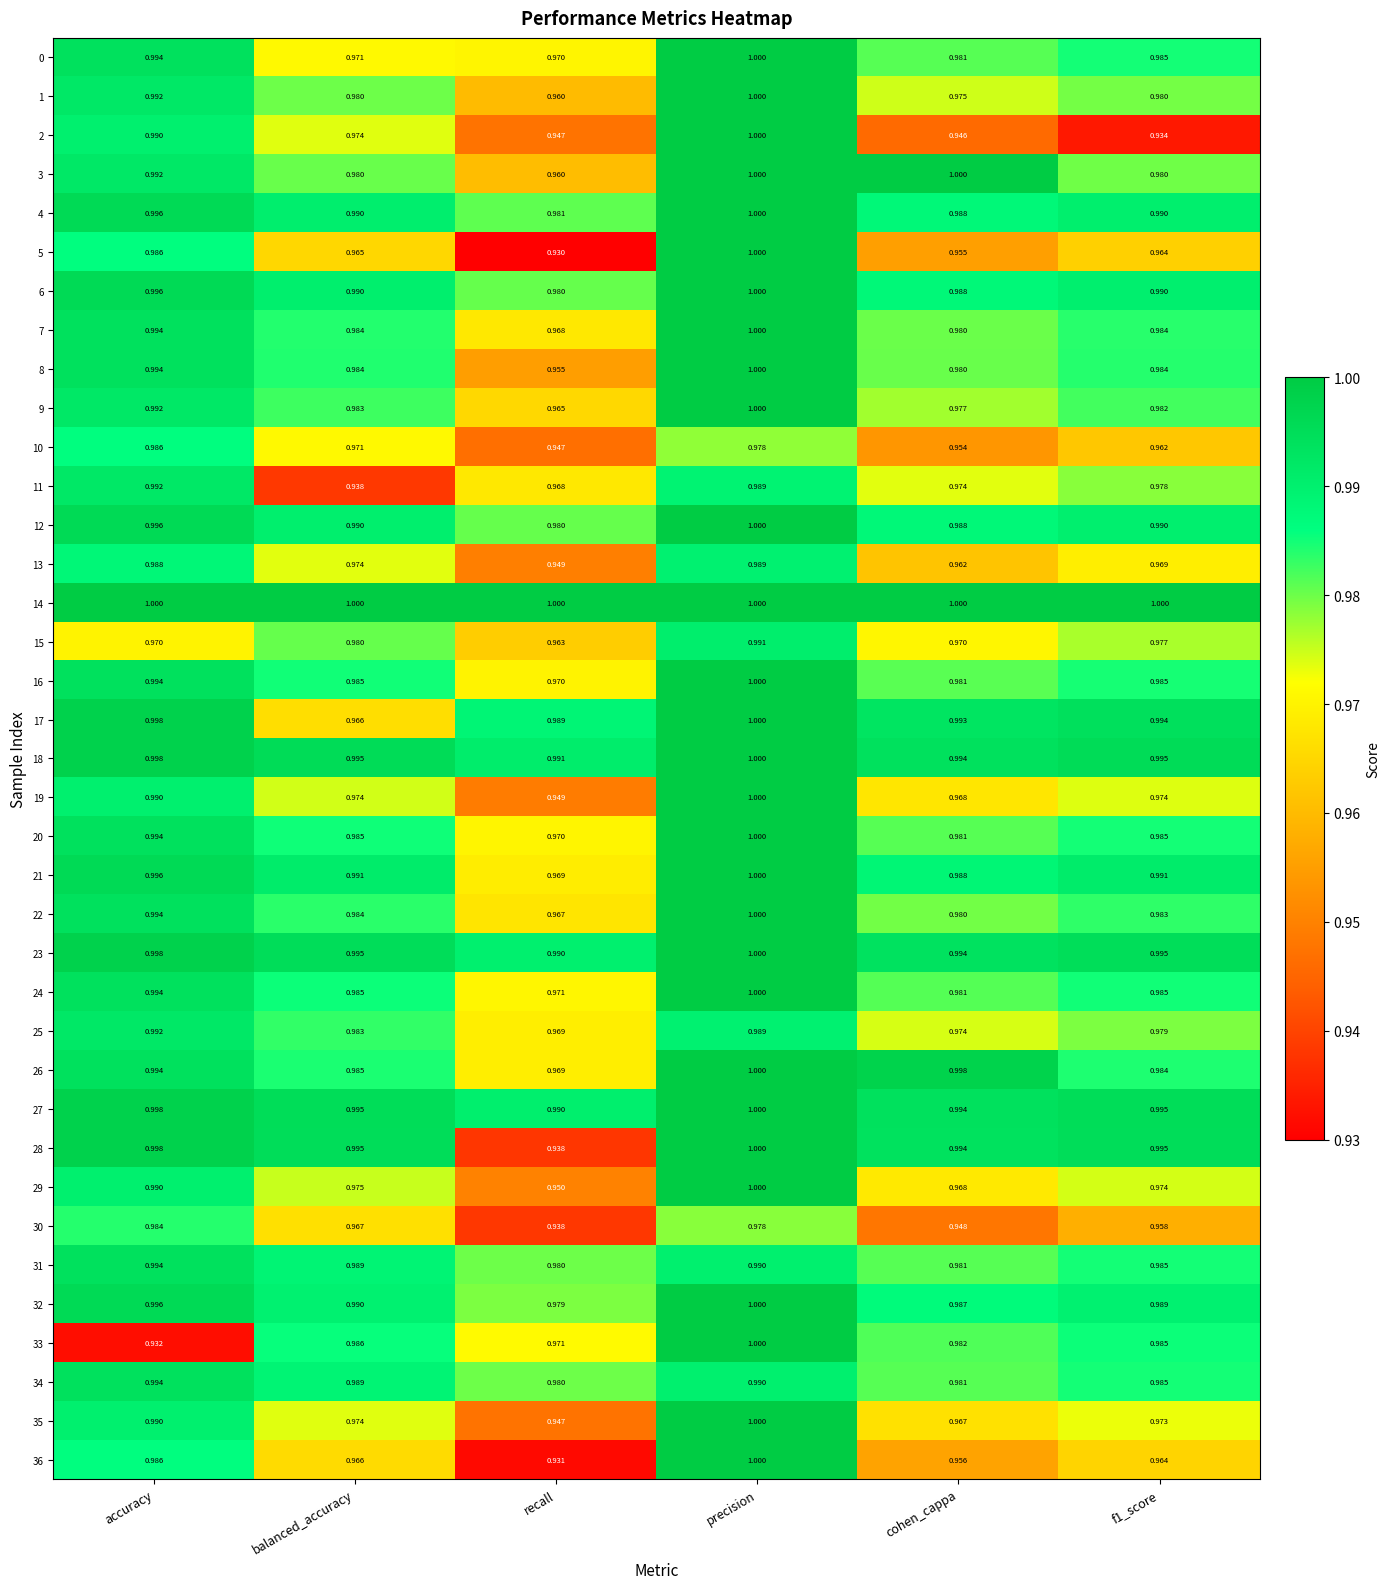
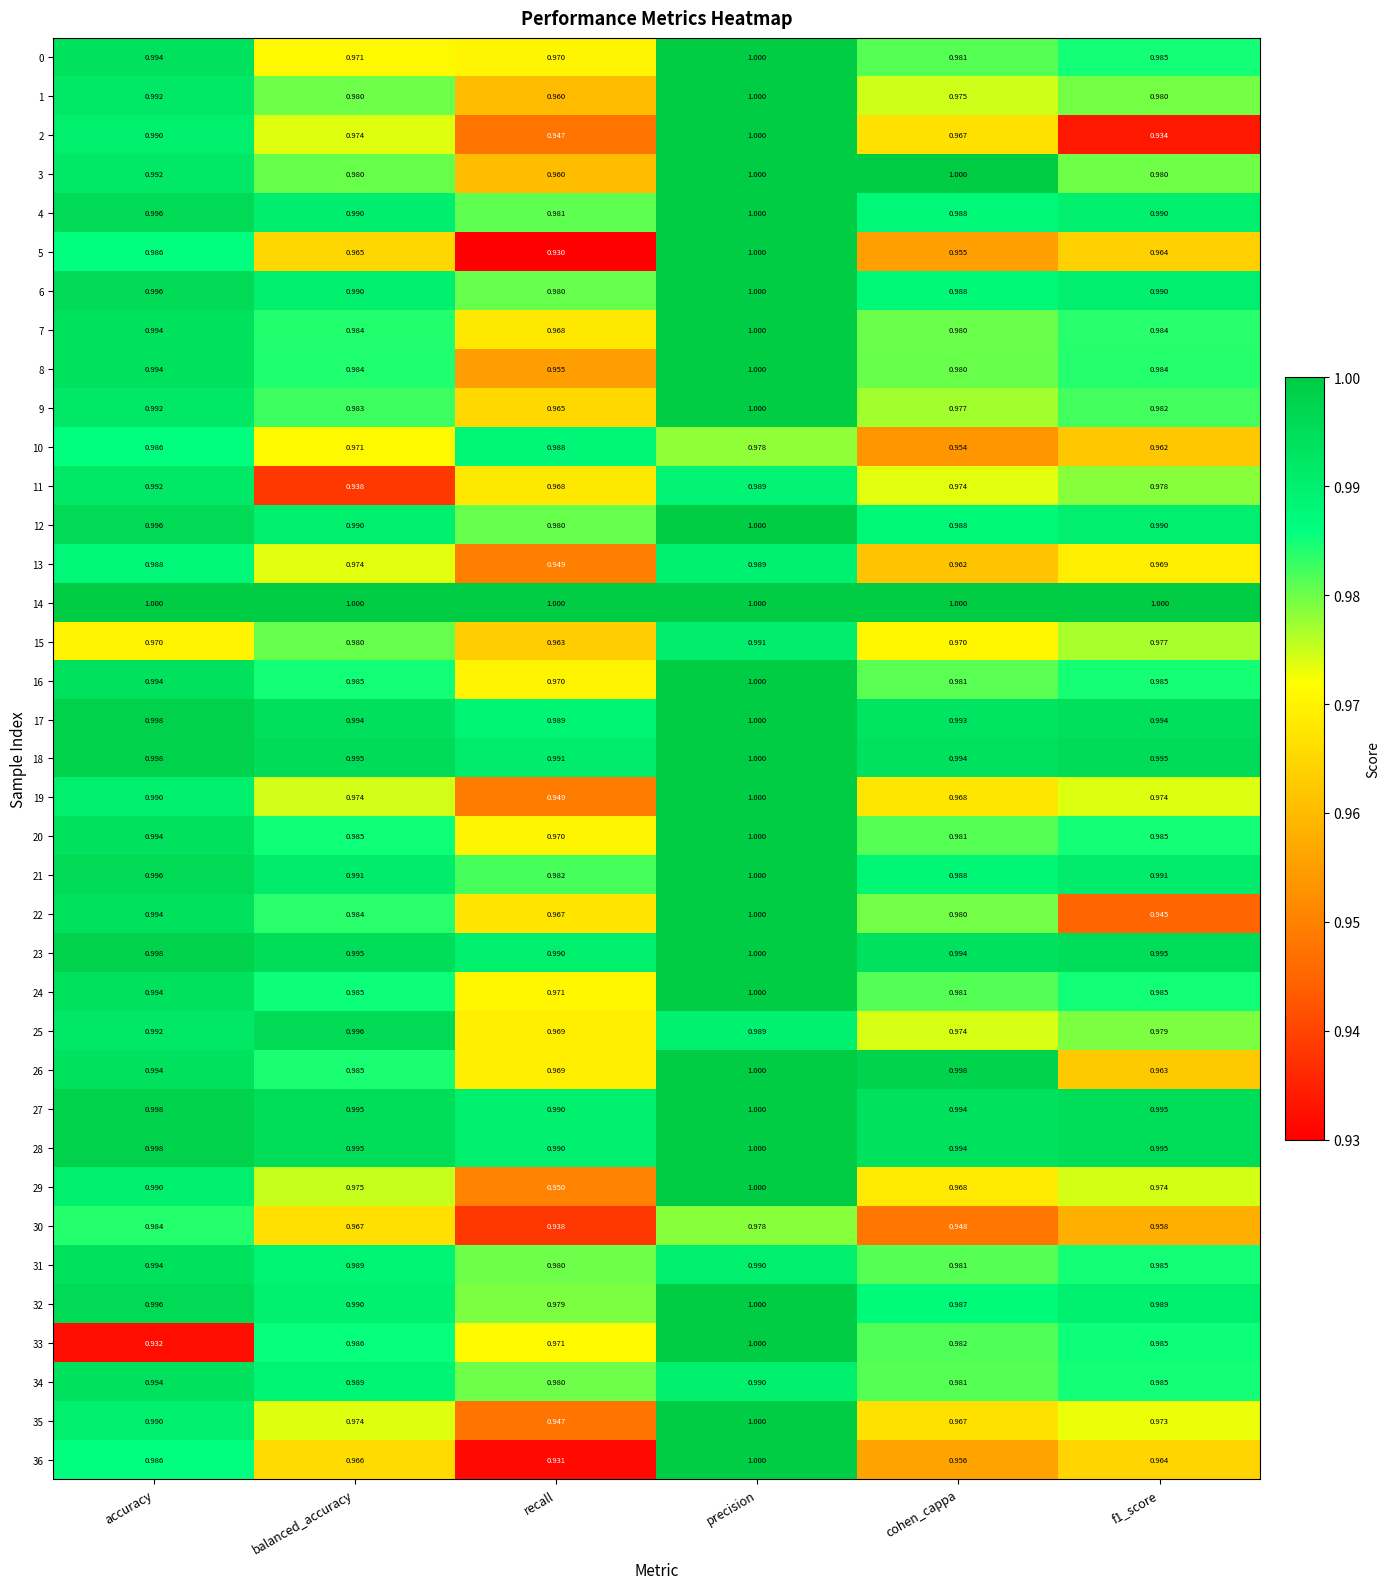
2, cohen_cappa: 0.946 -> 0.967
10, recall: 0.947 -> 0.988
17, balanced_accuracy: 0.966 -> 0.994
21, recall: 0.969 -> 0.982
22, f1_score: 0.983 -> 0.945
25, balanced_accuracy: 0.983 -> 0.996
26, f1_score: 0.984 -> 0.963
28, recall: 0.938 -> 0.990
